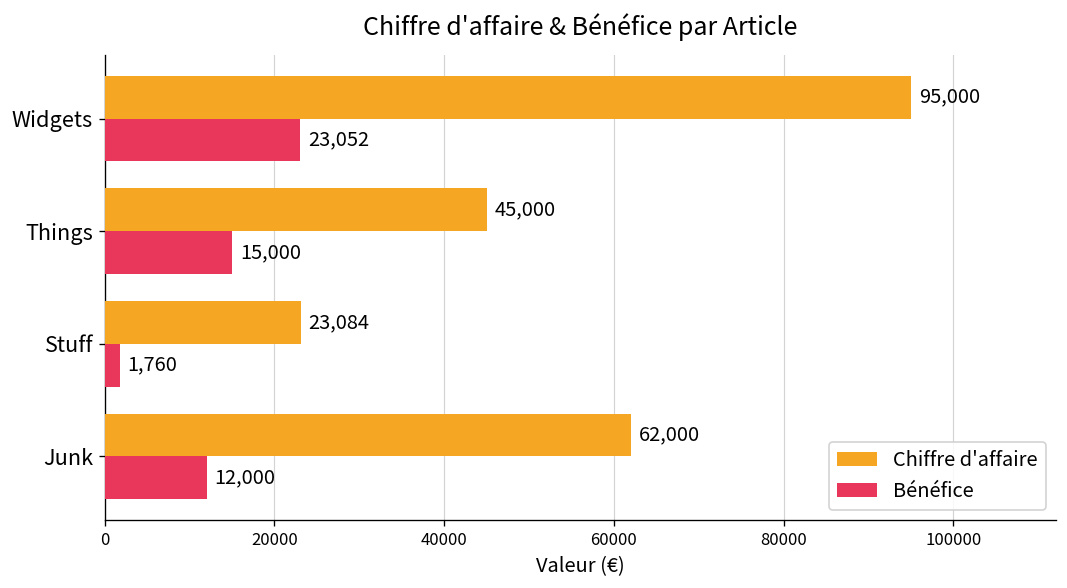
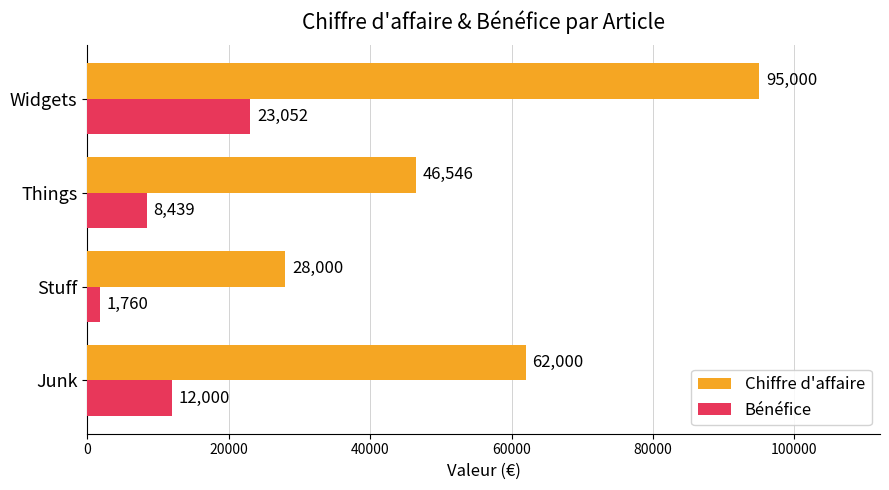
Chiffre d'affaire, Things: 45,000 -> 46,546
Bénéfice, Things: 15,000 -> 8,439
Chiffre d'affaire, Stuff: 23,084 -> 28,000
